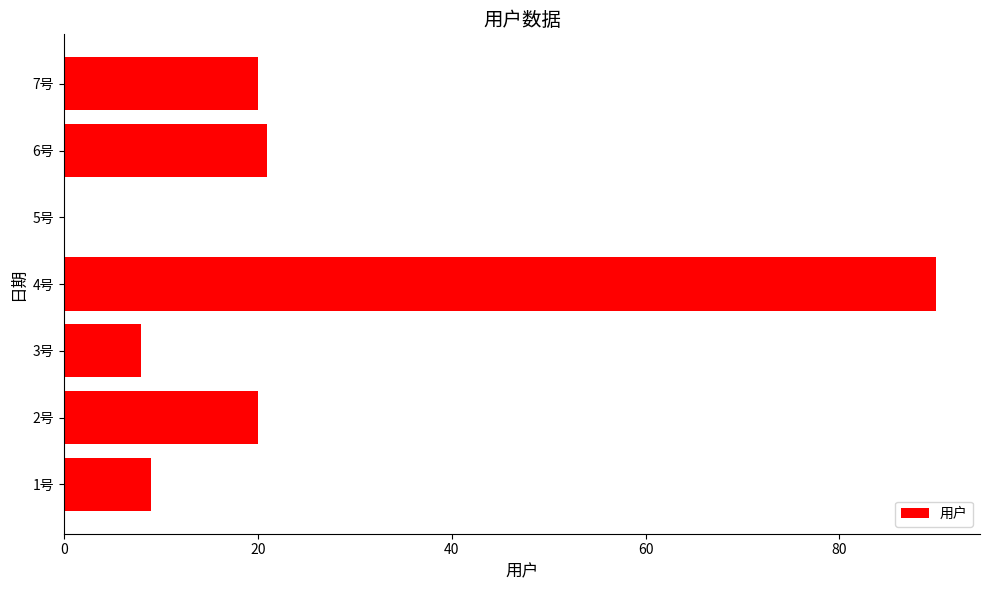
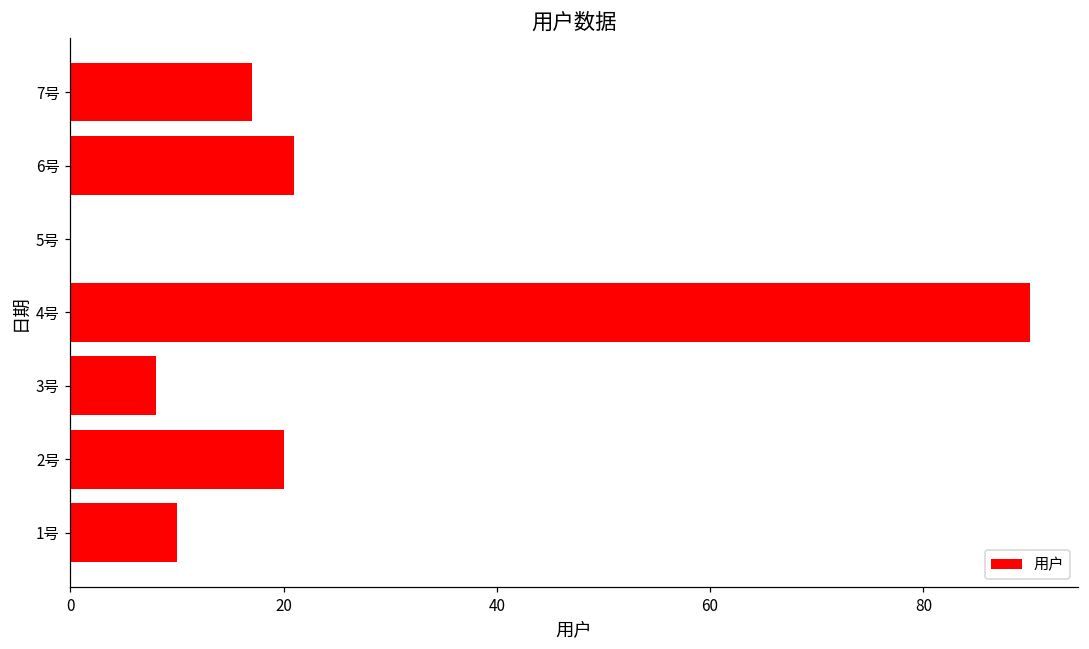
7号: 20 -> 17
1号: 9 -> 10
